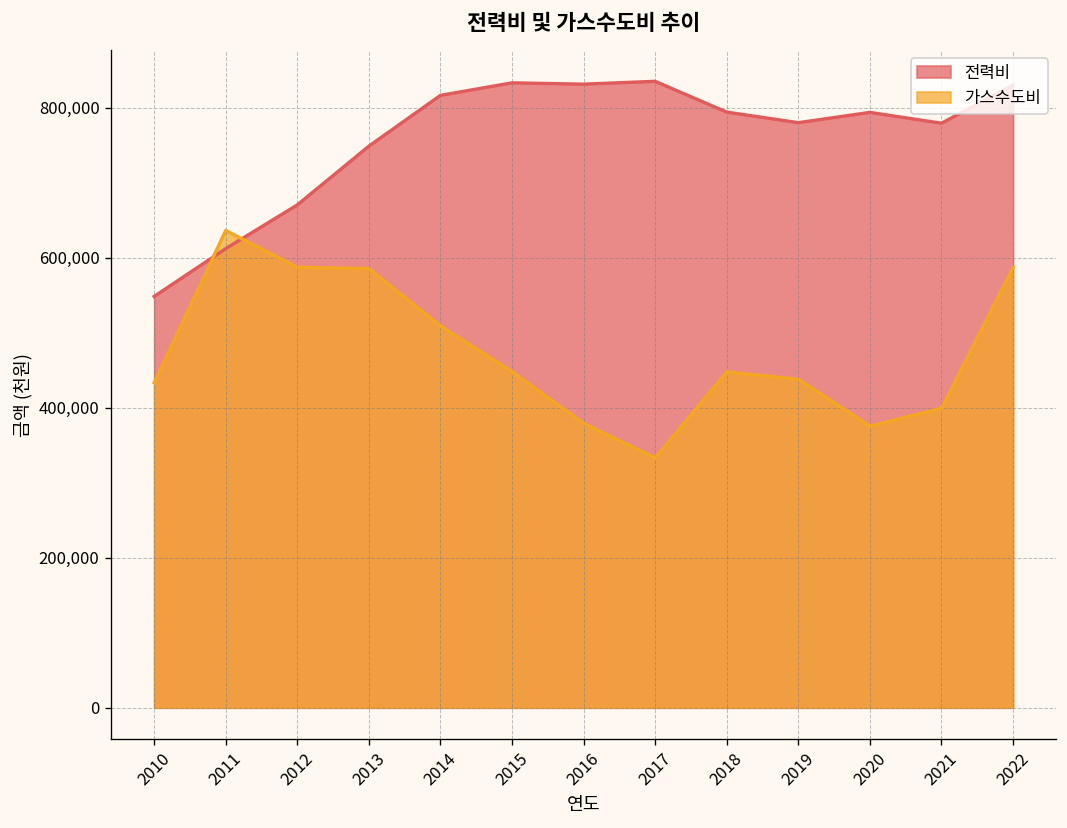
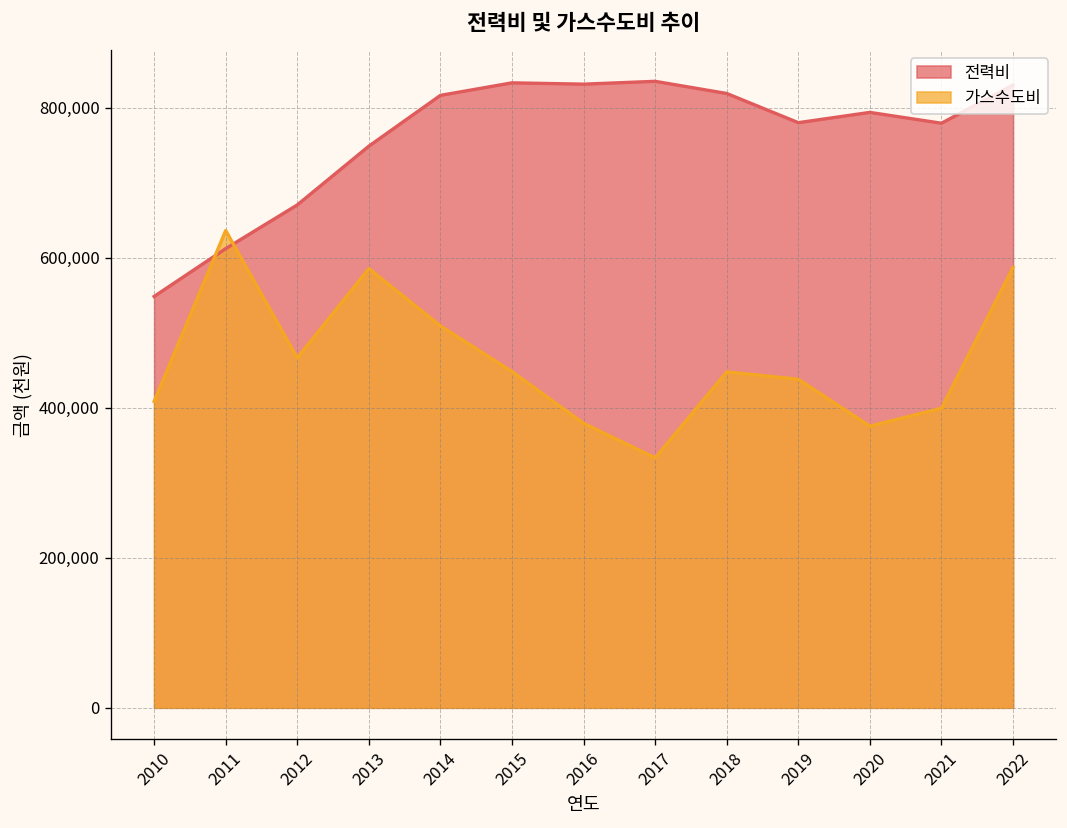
가스수도비, 2010: 430,000 -> 410,000
가스수도비, 2012: 590,000 -> 470,000
전력비, 2018: 790,000 -> 820,000
